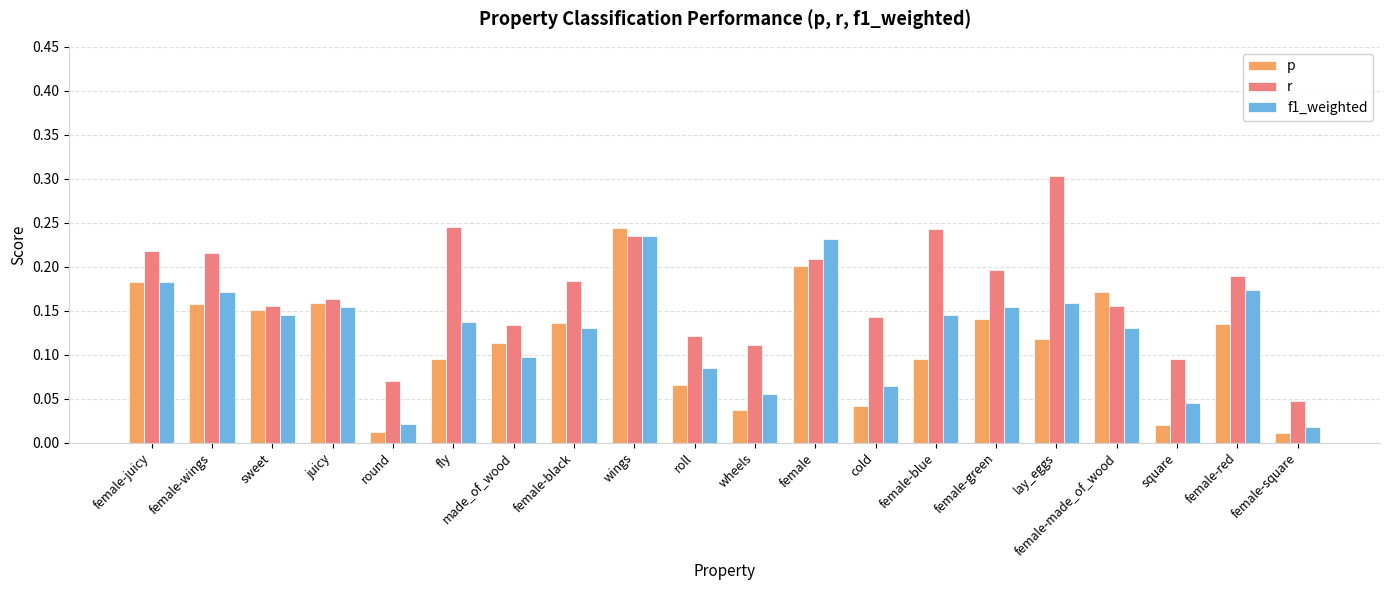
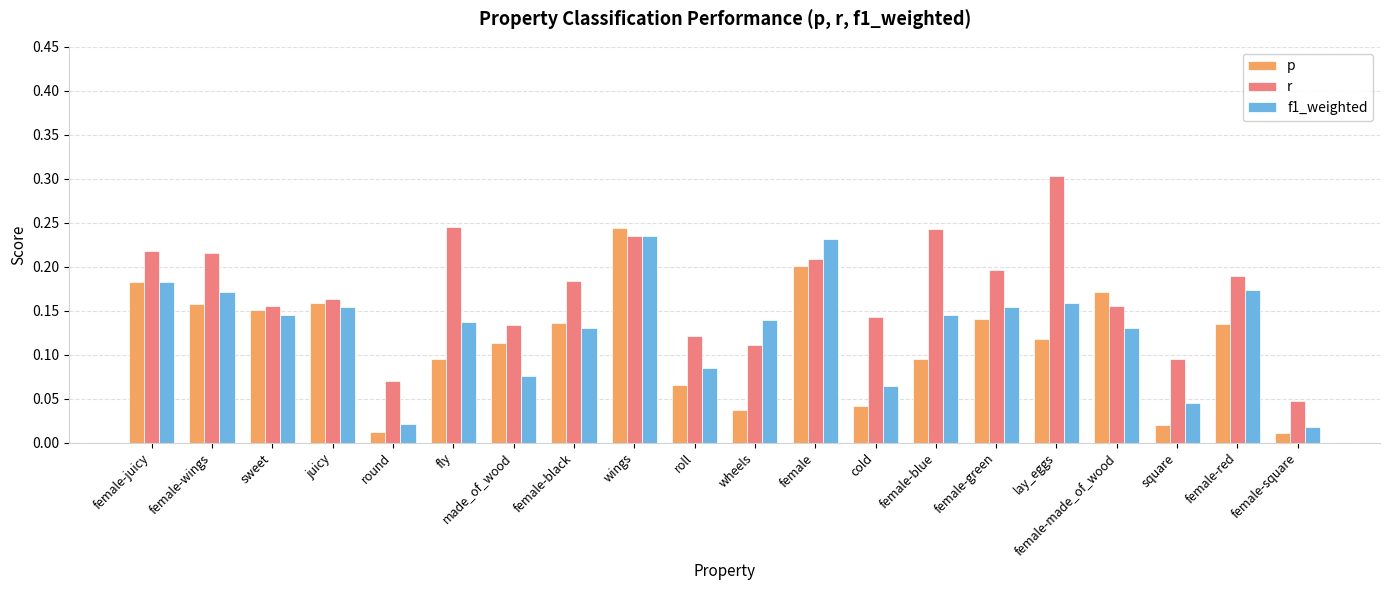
f1_weighted, made_of_wood: 0.10 -> 0.08
f1_weighted, wheels: 0.06 -> 0.14
